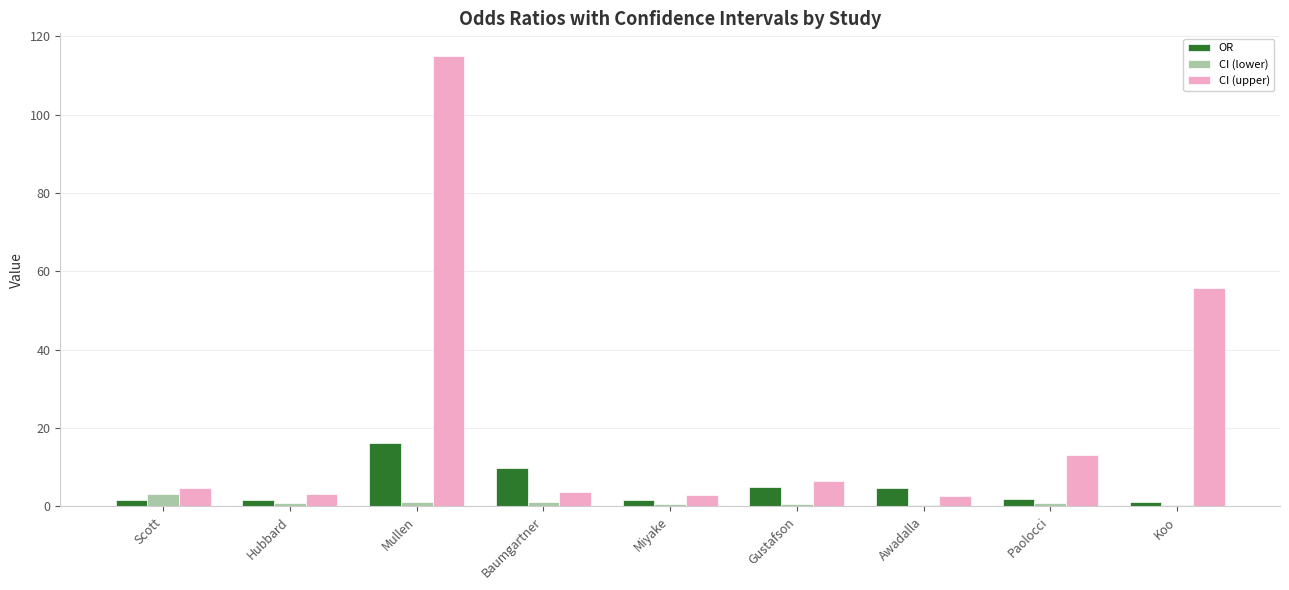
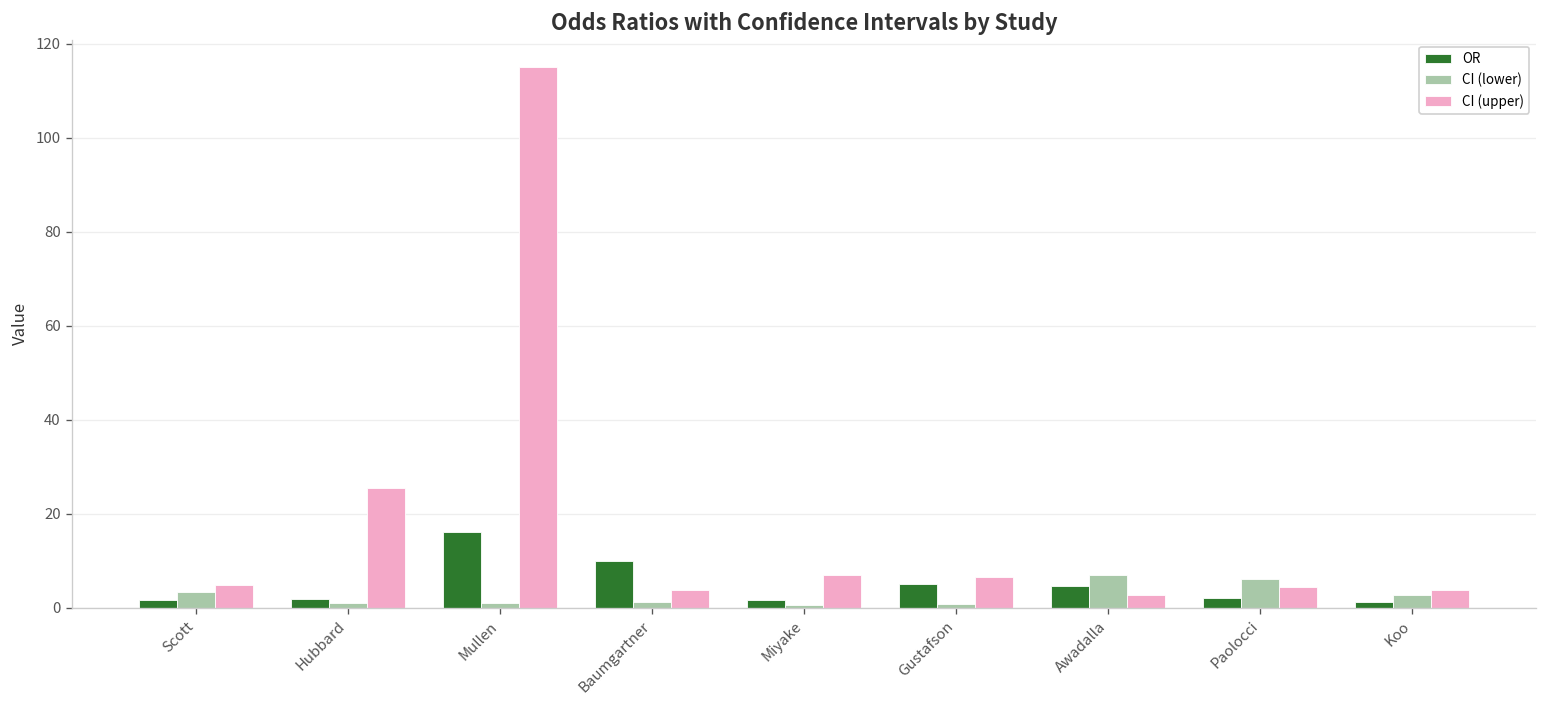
CI (upper), Hubbard: 3 -> 25
CI (upper), Miyake: 3 -> 7
CI (lower), Awadalla: 0 -> 7
CI (lower), Paolocci: 1 -> 6
CI (upper), Paolocci: 13 -> 4
CI (lower), Koo: 0 -> 3
CI (upper), Koo: 56 -> 4
